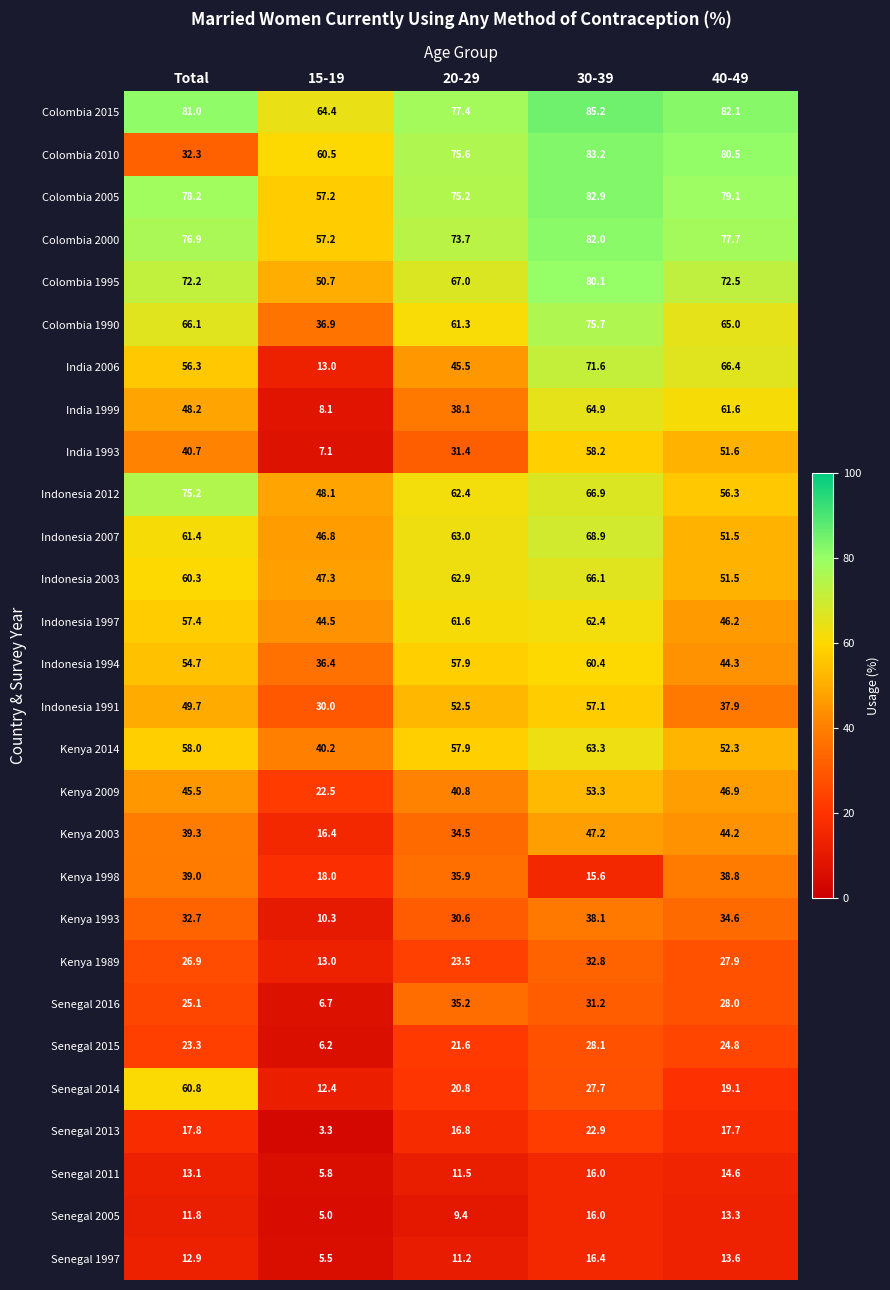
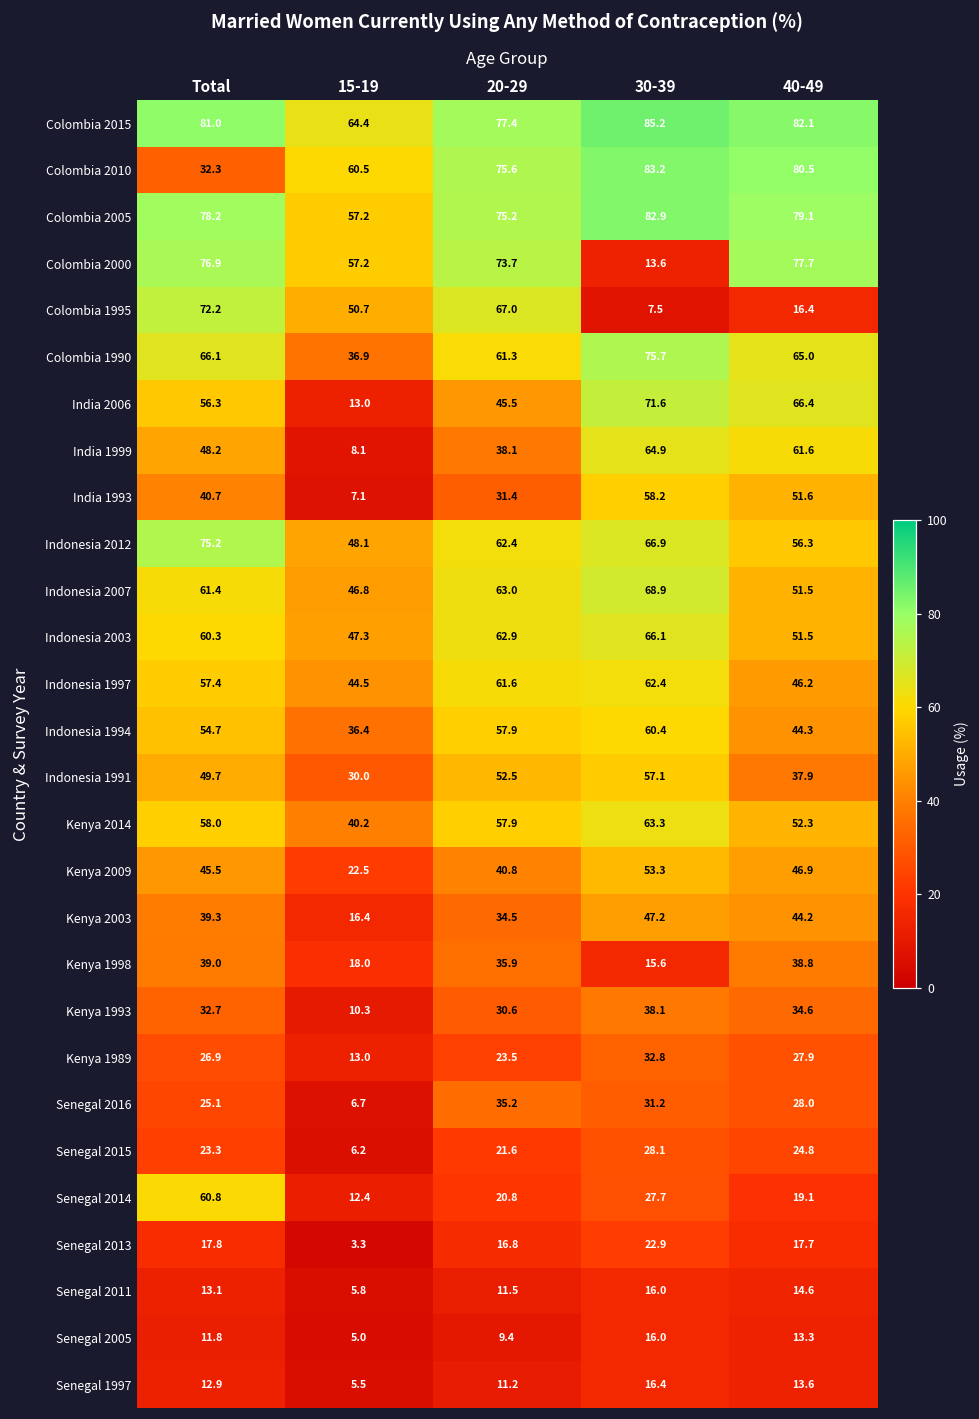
Colombia 2000, 30-39: 82.0 -> 13.6
Colombia 1995, 30-39: 80.1 -> 7.5
Colombia 1995, 40-49: 72.5 -> 16.4
